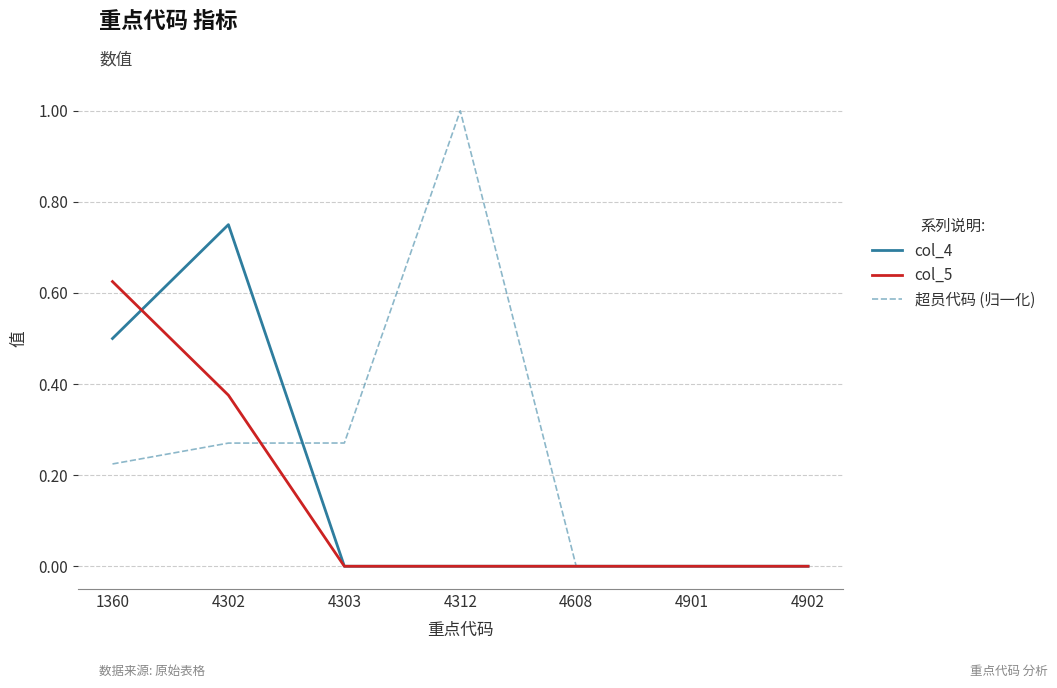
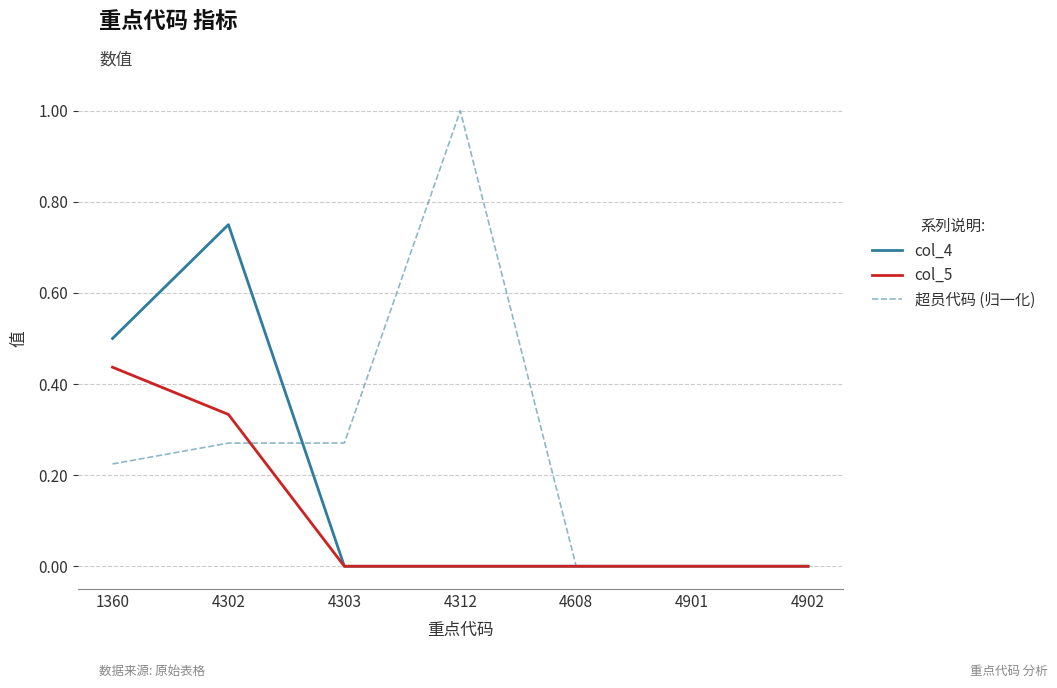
col_5, 1360: 0.63 -> 0.44
col_5, 4302: 0.38 -> 0.33
